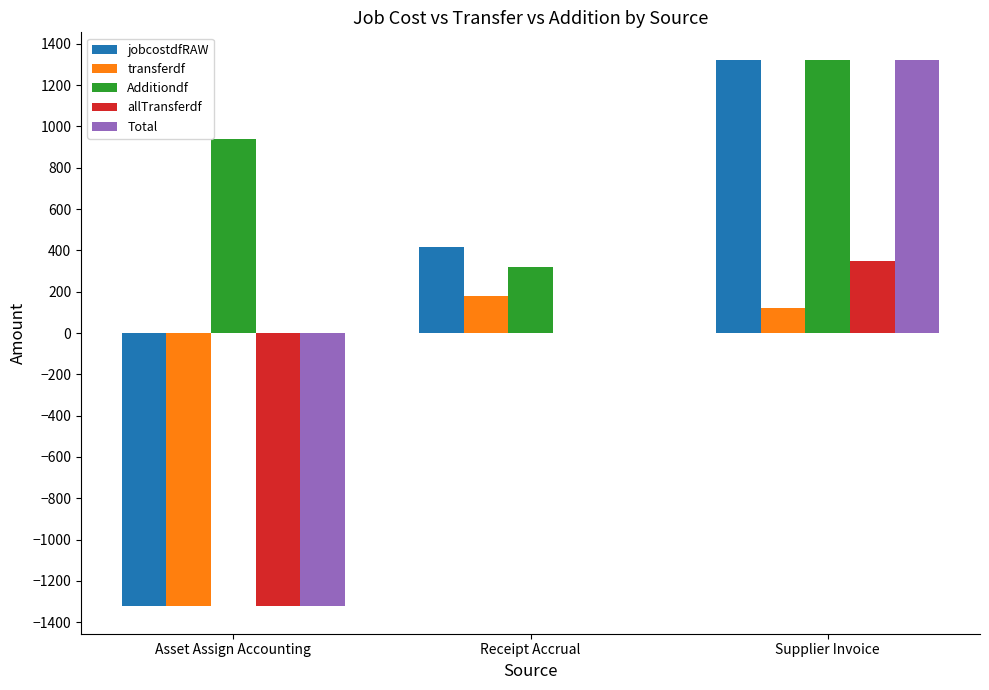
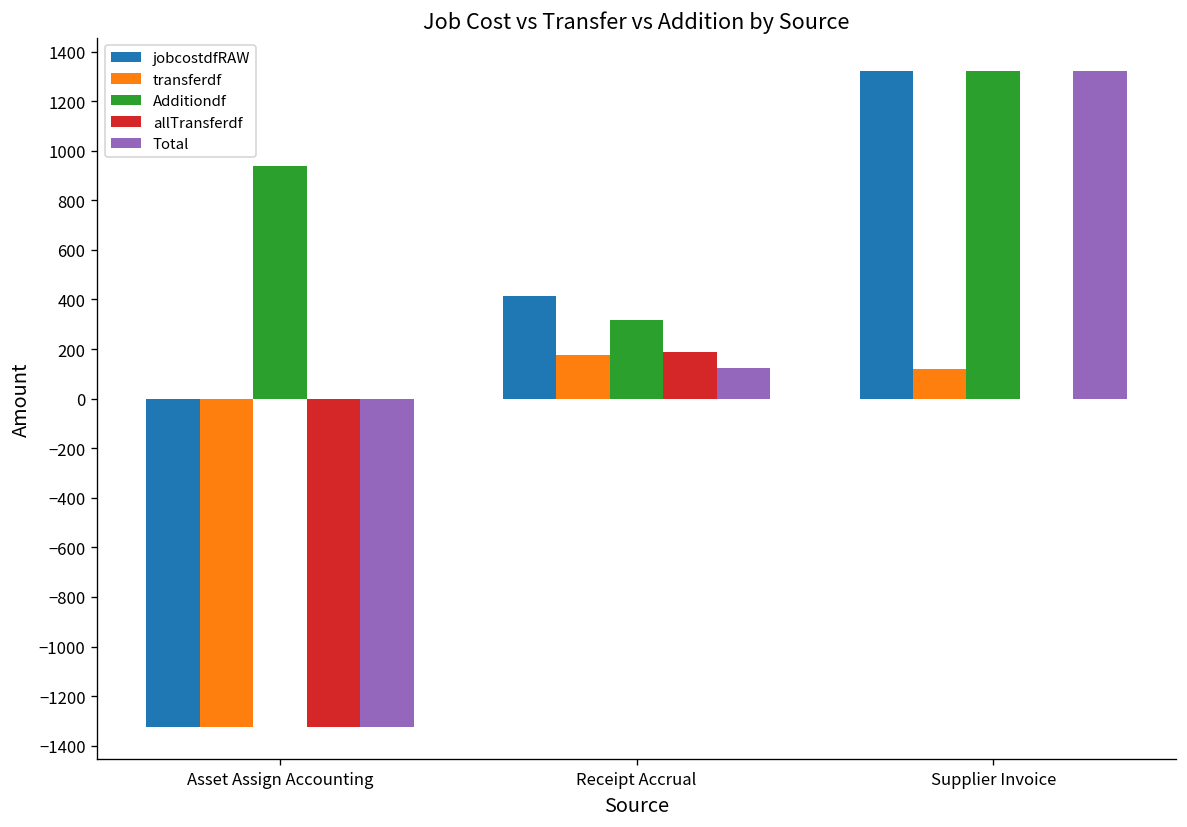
allTransferdf, Receipt Accrual: 0 -> 190
Total, Receipt Accrual: 0 -> 120
allTransferdf, Supplier Invoice: 350 -> 0
